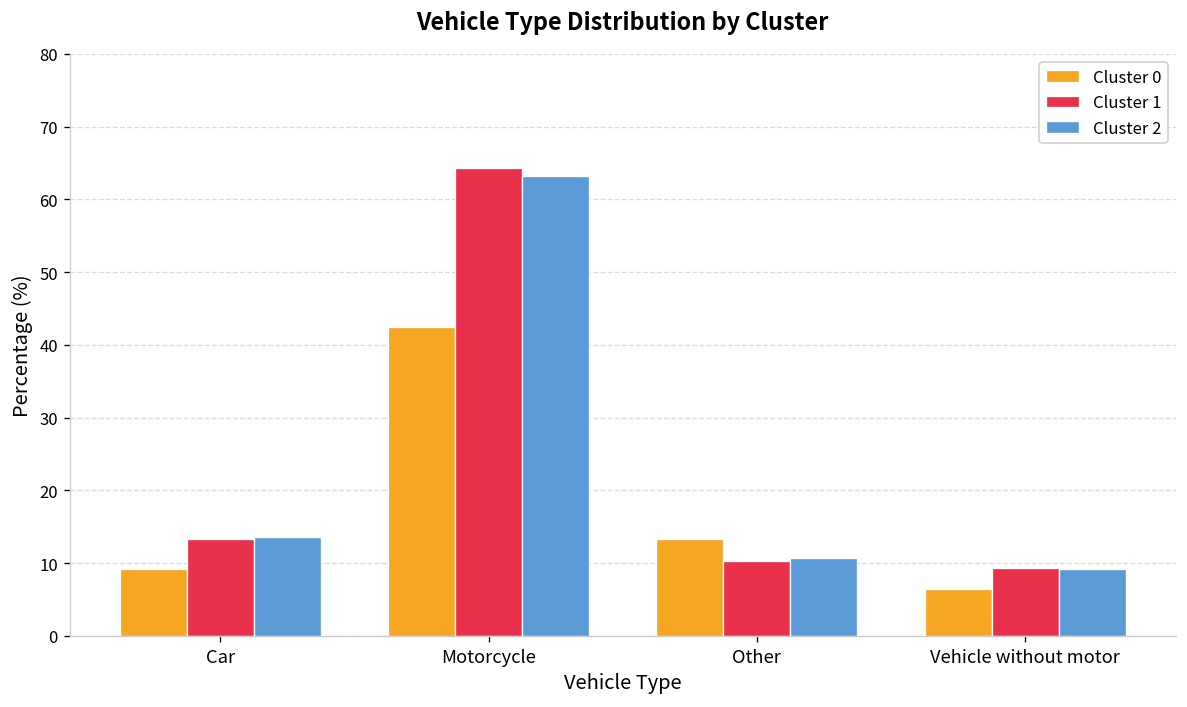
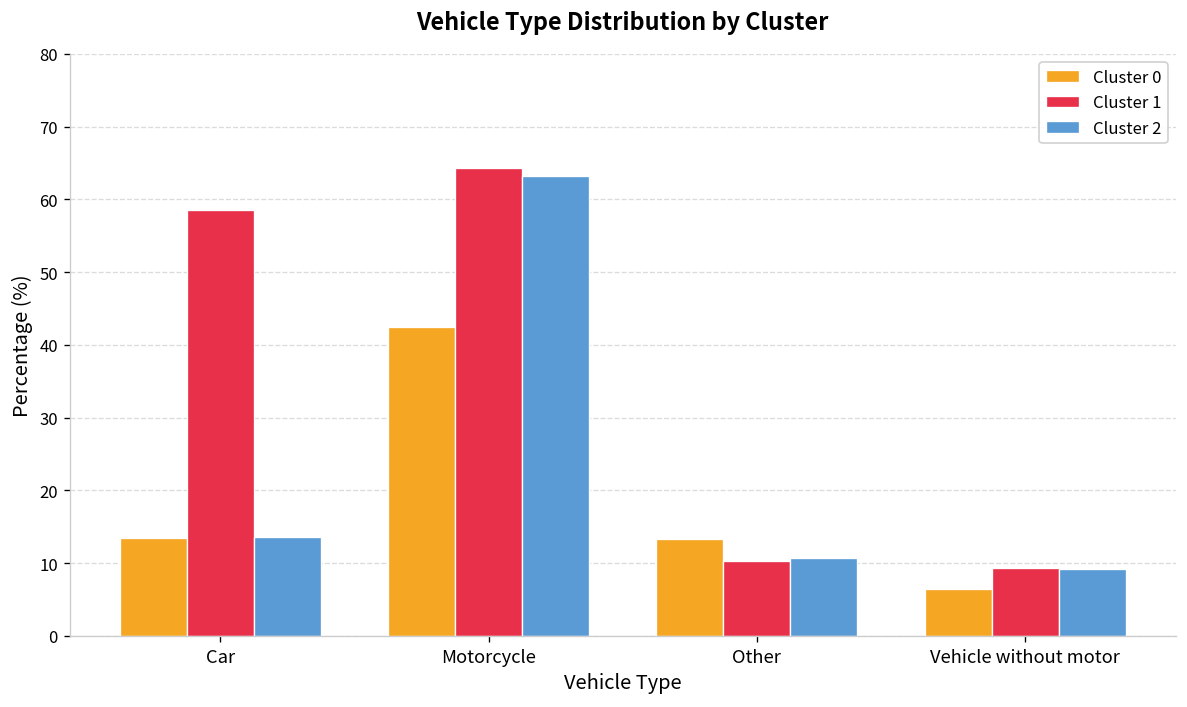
Cluster 0, Car: 9 -> 14
Cluster 1, Car: 13 -> 59
